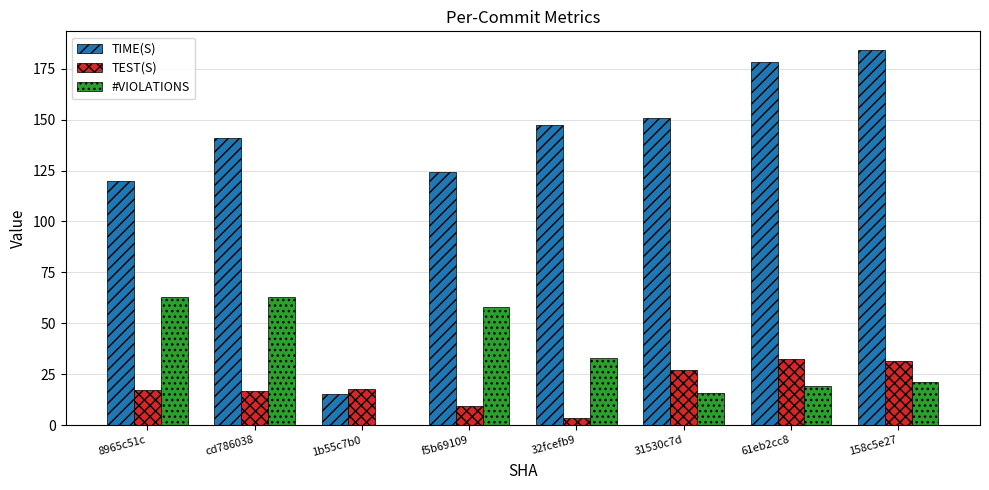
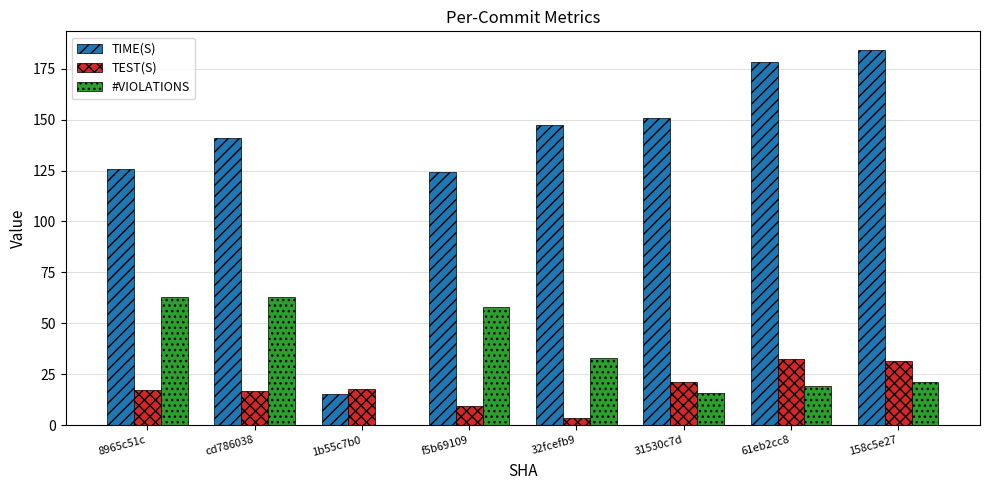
TIME(S), 8965c51c: 120 -> 126
TEST(S), 31530c7d: 27 -> 21
